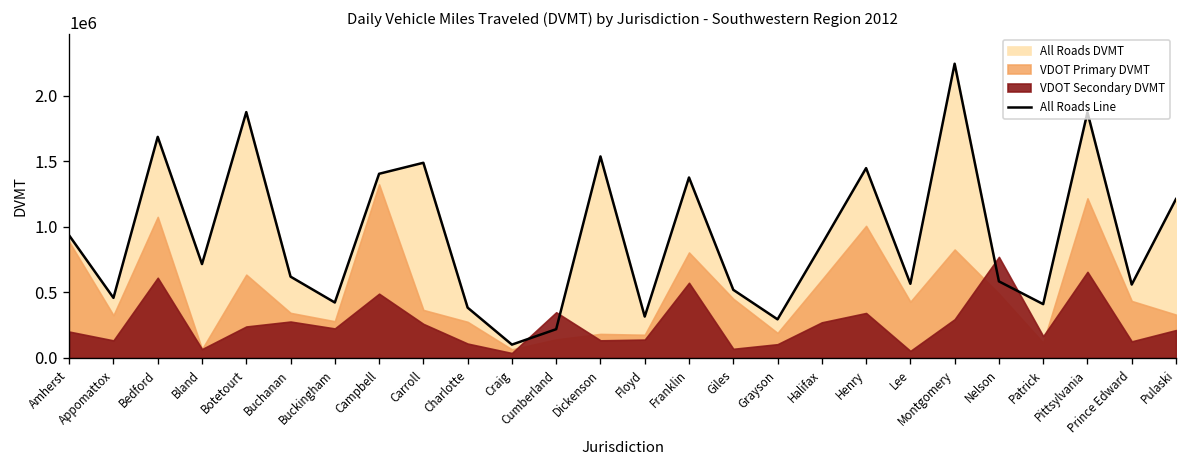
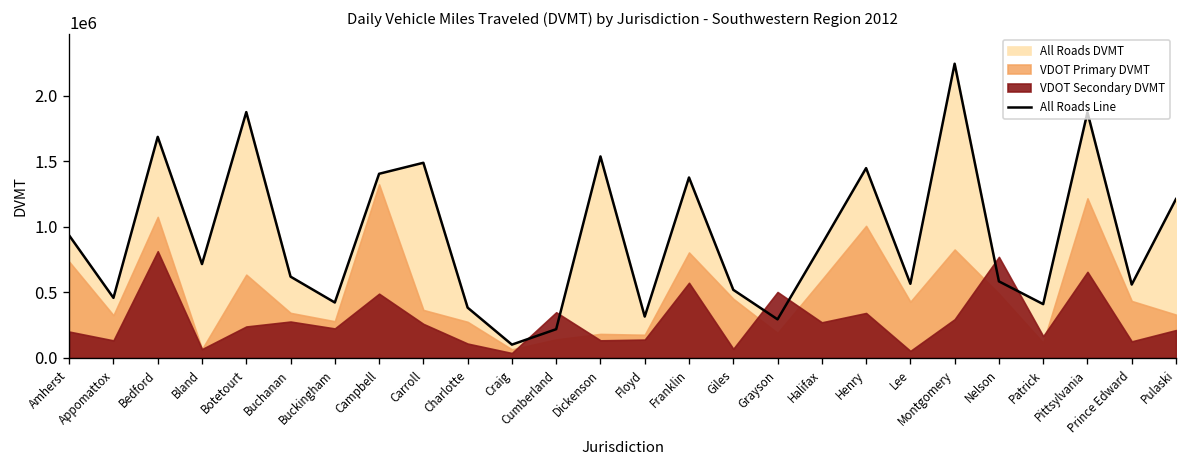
VDOT Primary DVMT, Amherst: 890000 -> 730000
VDOT Secondary DVMT, Bedford: 610000 -> 810000
VDOT Secondary DVMT, Grayson: 100000 -> 500000
